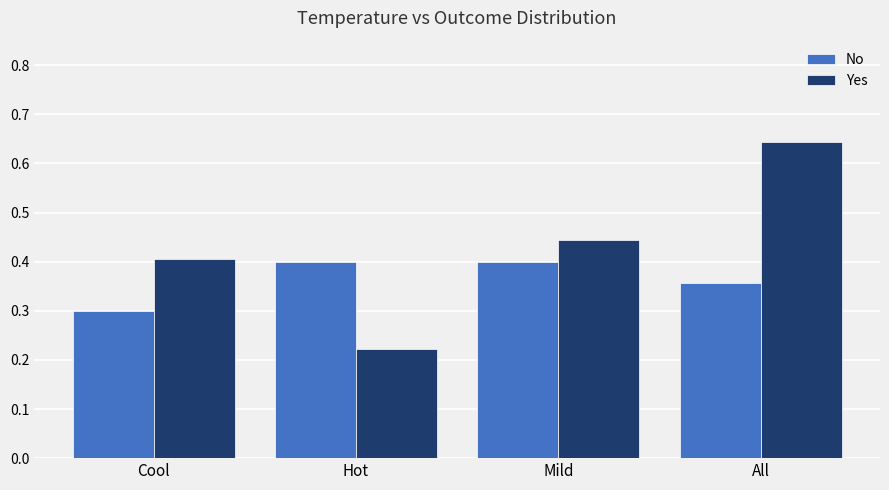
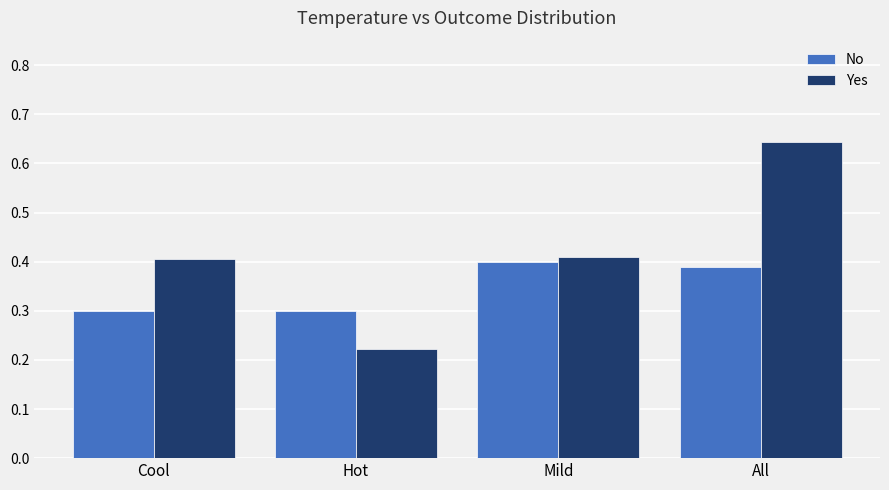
No, Hot: 0.4 -> 0.3
Yes, Mild: 0.44 -> 0.41
No, All: 0.36 -> 0.39
